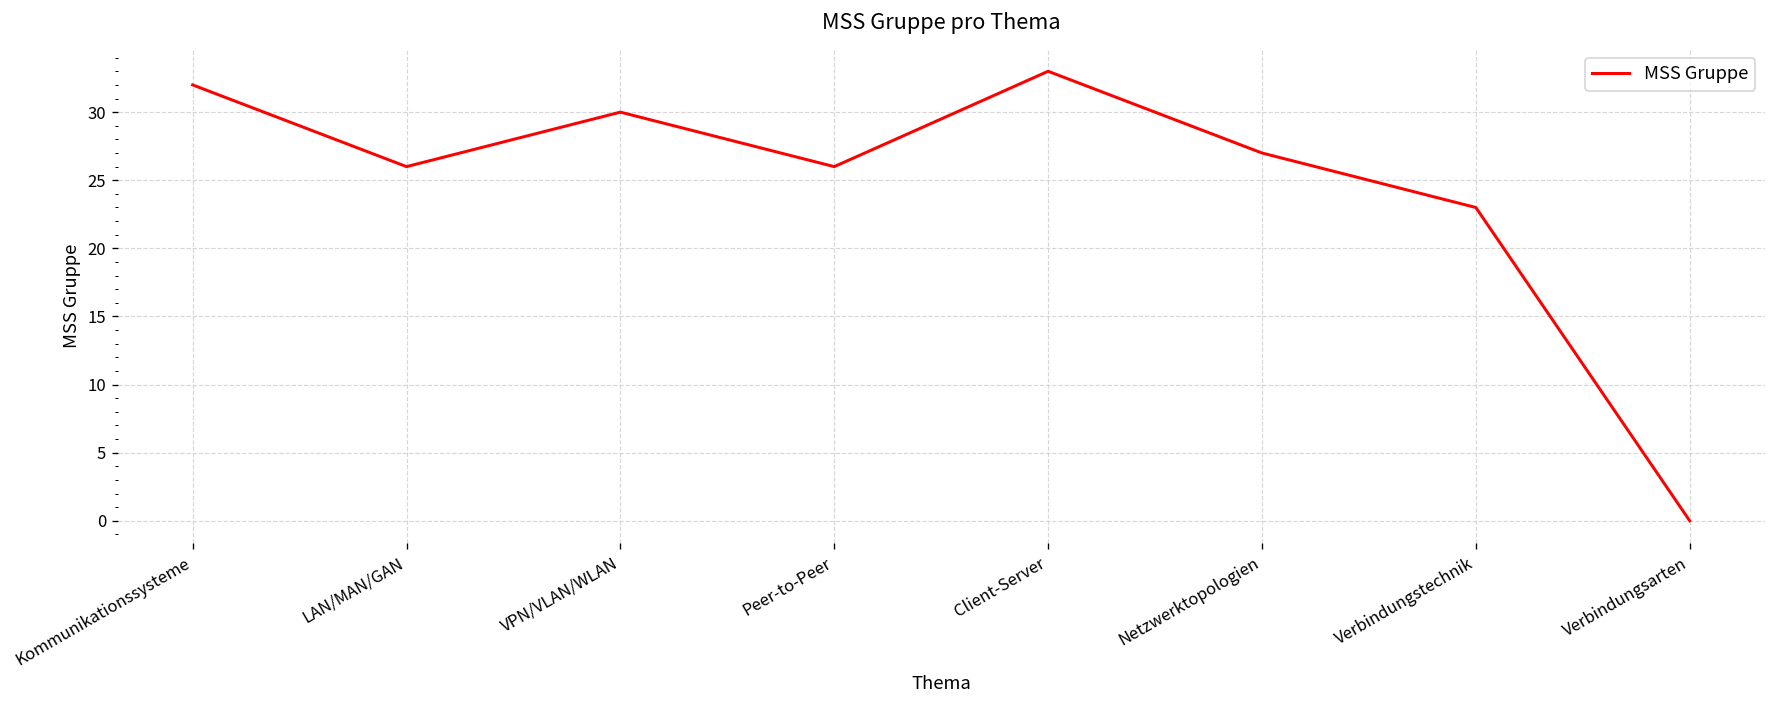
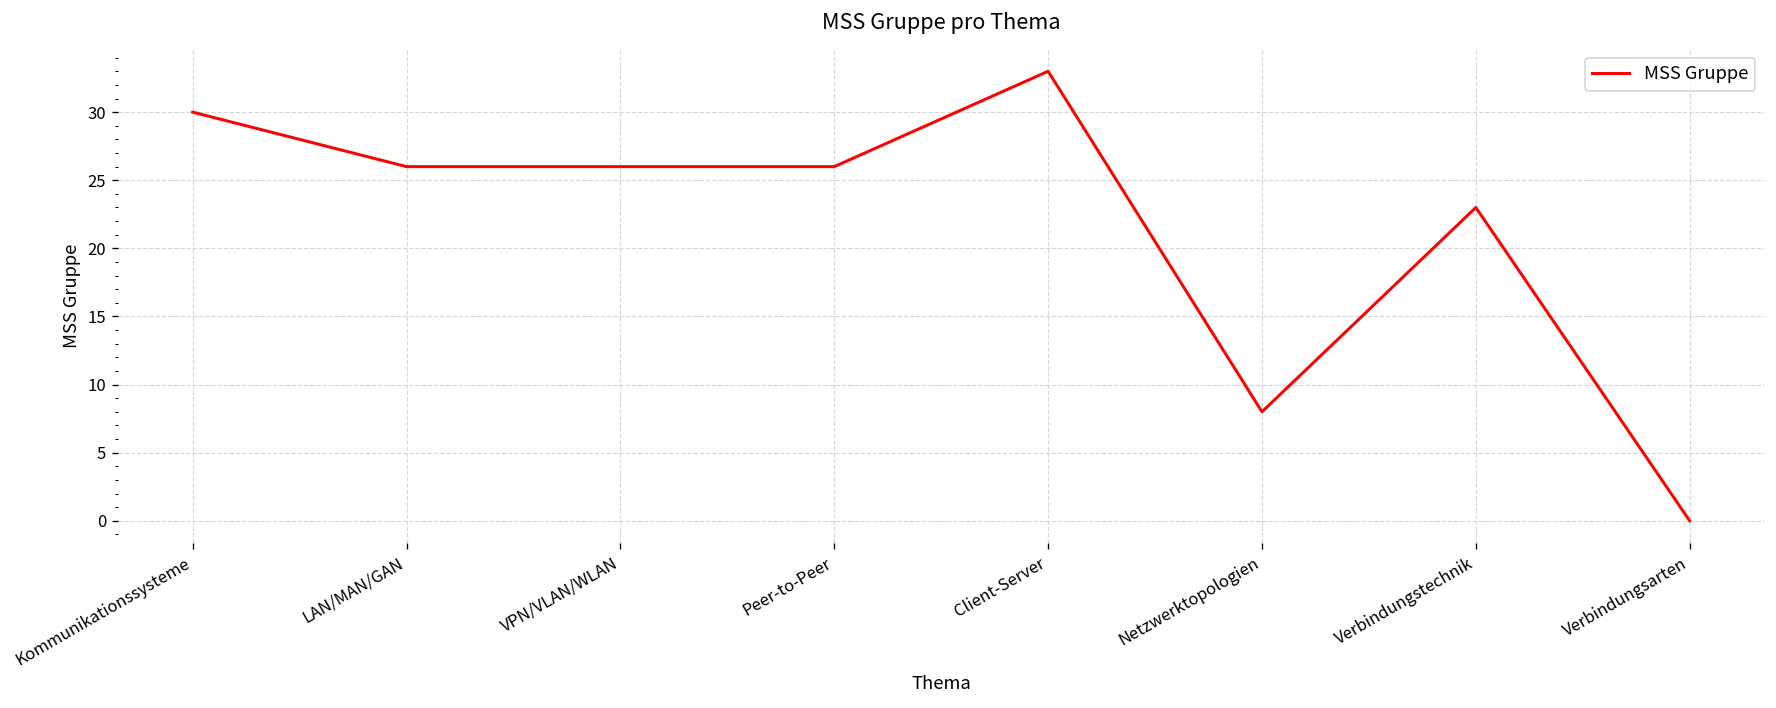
Kommunikationssysteme: 32 -> 30
VPN/VLAN/WLAN: 30 -> 26
Netzwerktopologien: 27 -> 8
